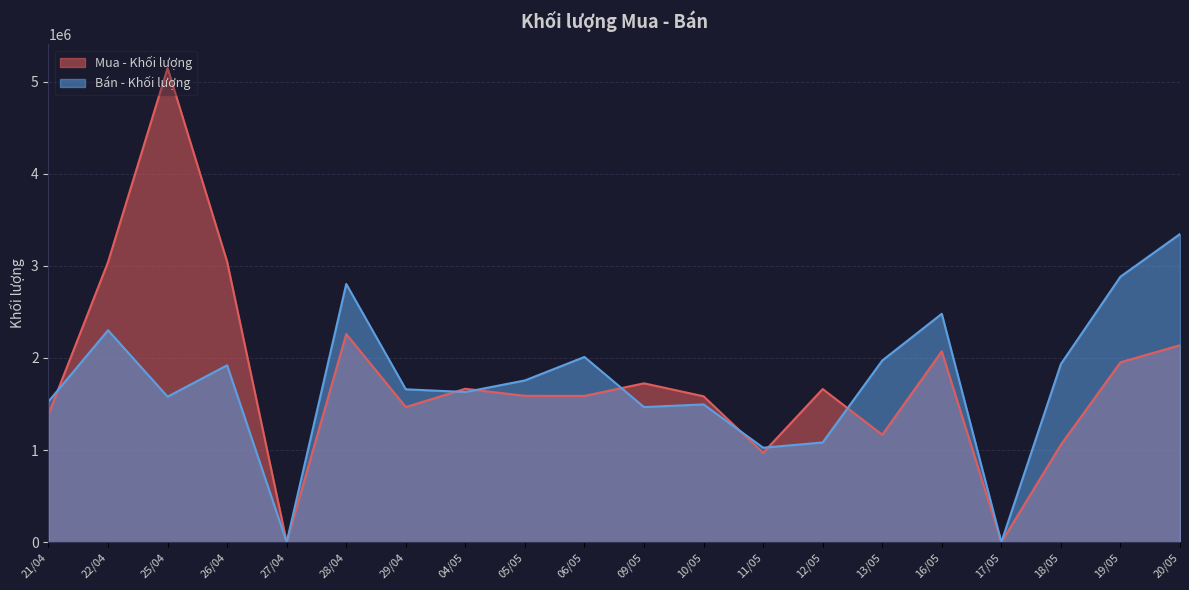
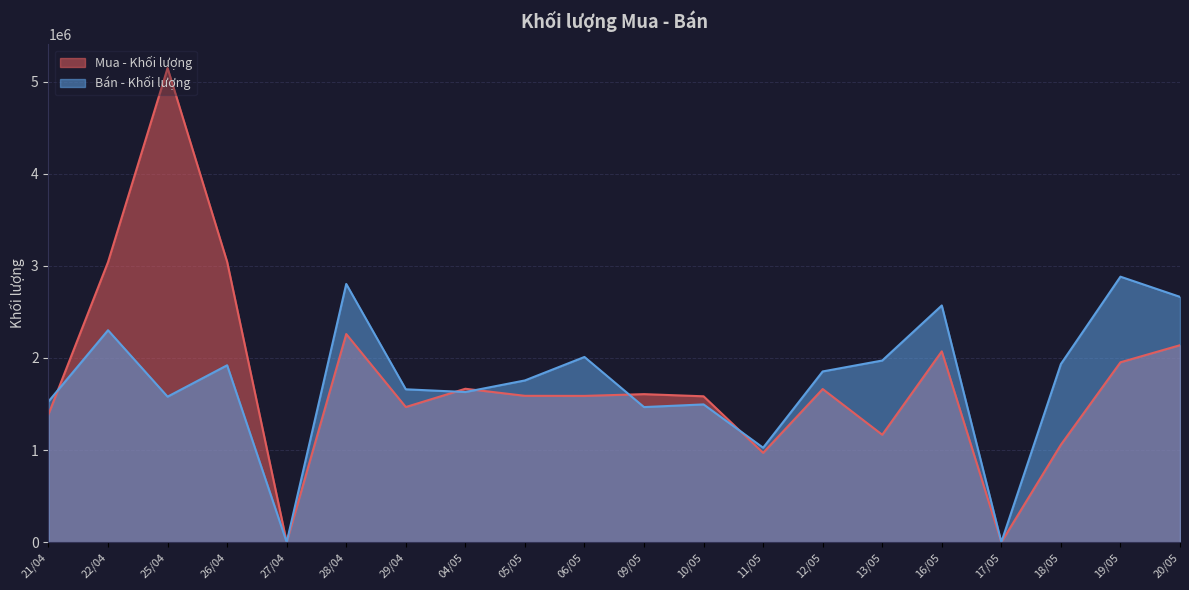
Mua - Khối lượng, 09/05: 1700000 -> 1600000
Bán - Khối lượng, 12/05: 1100000 -> 1900000
Bán - Khối lượng, 16/05: 2500000 -> 2600000
Bán - Khối lượng, 20/05: 3300000 -> 2700000
